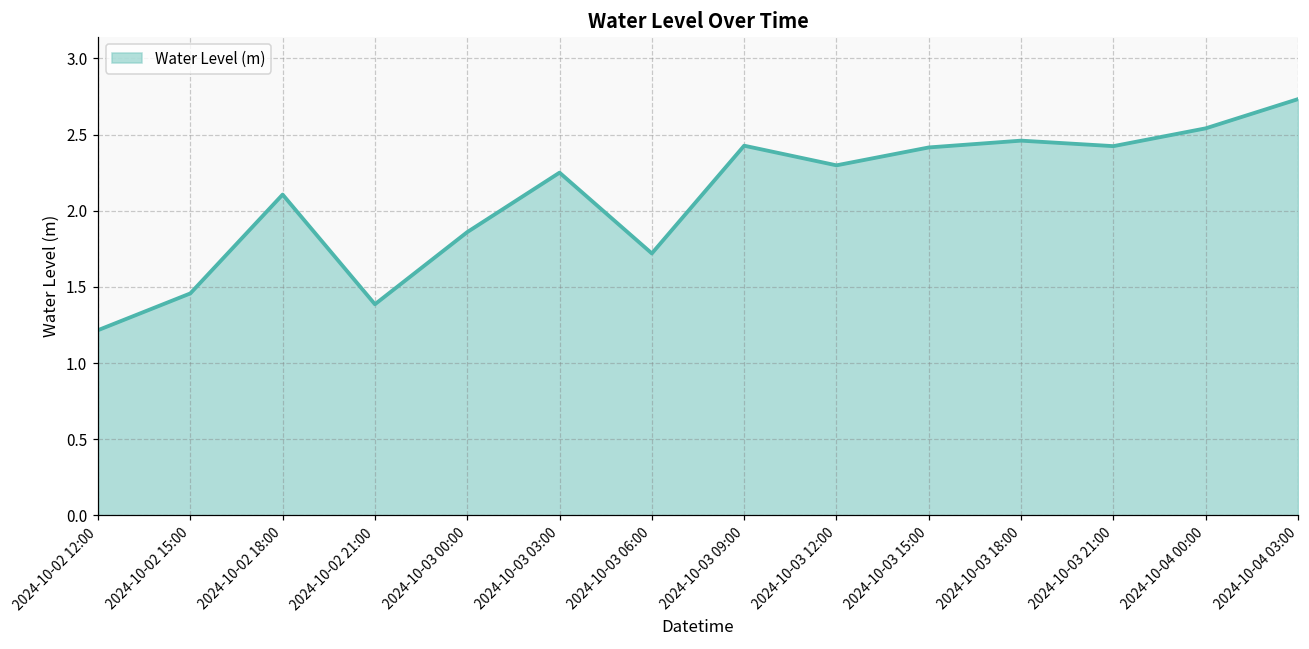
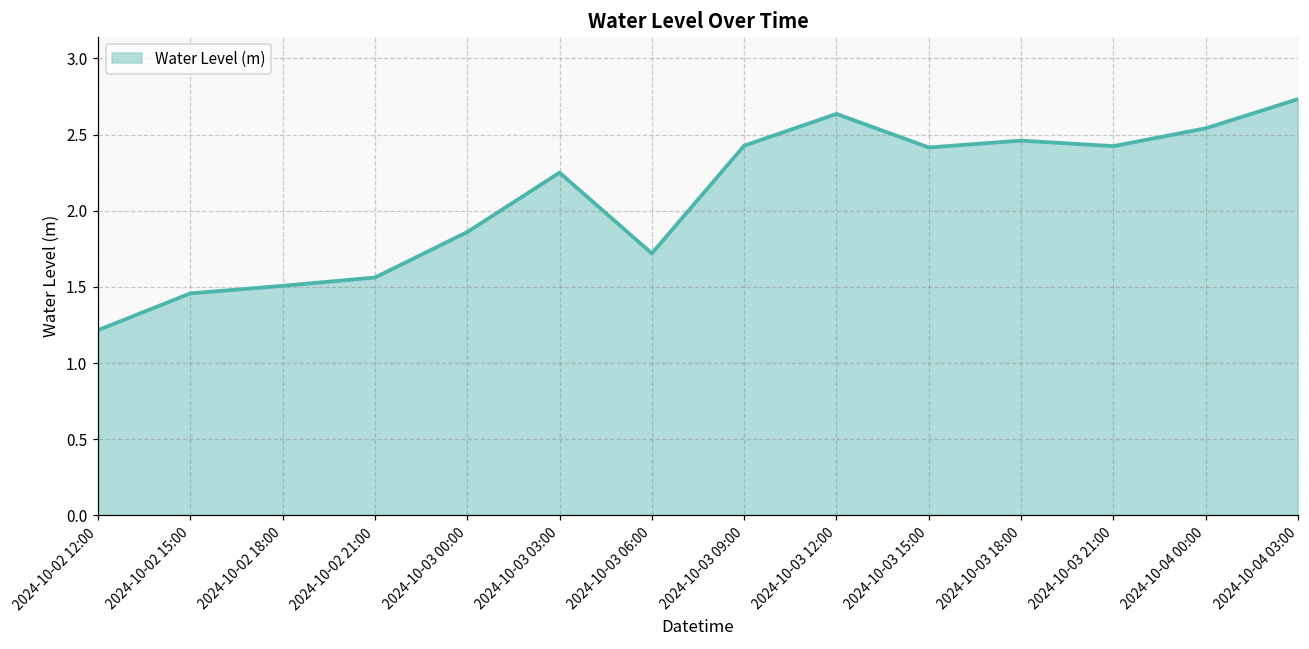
2024-10-02 18:00: 2.11 -> 1.51
2024-10-02 21:00: 1.39 -> 1.56
2024-10-03 12:00: 2.30 -> 2.64
